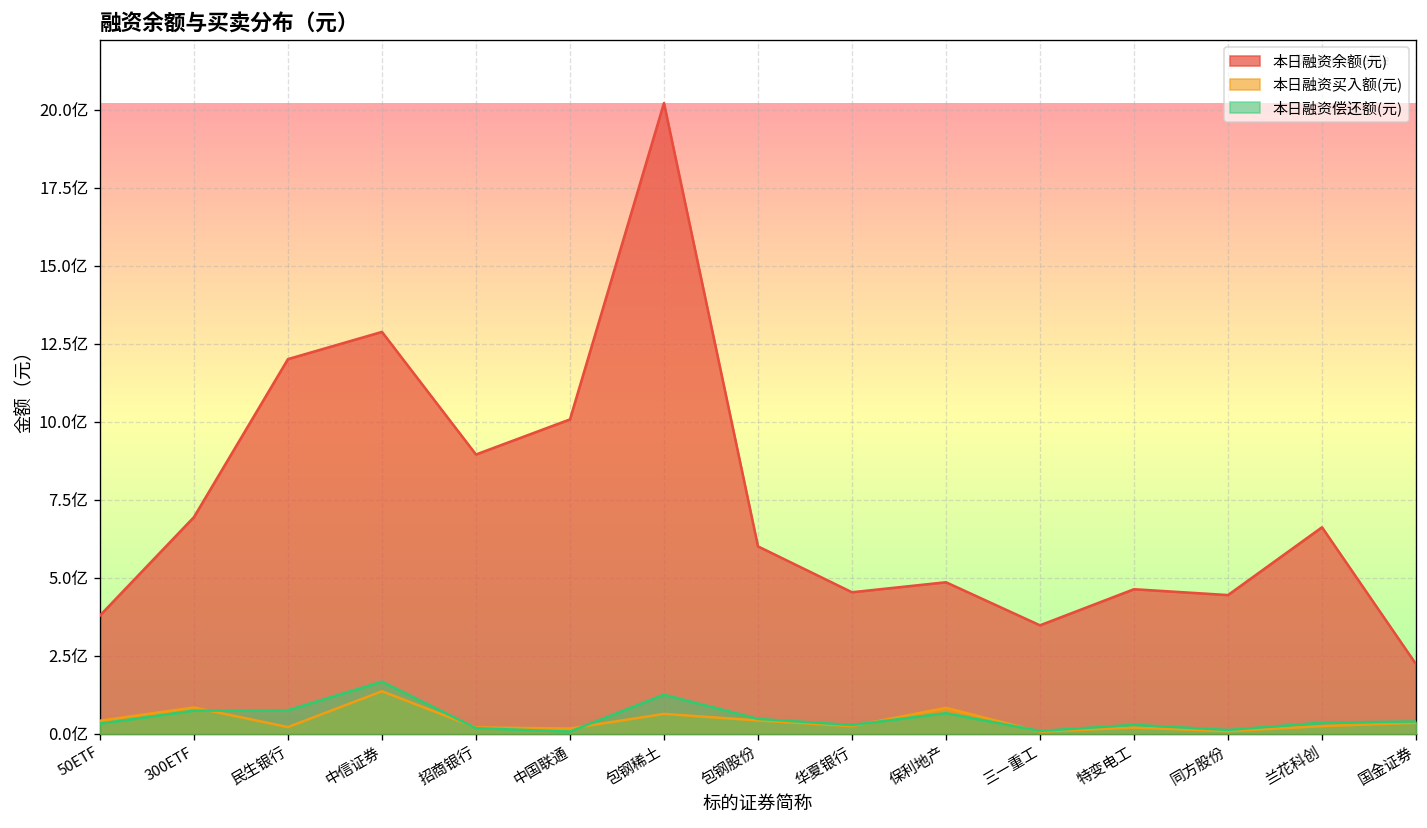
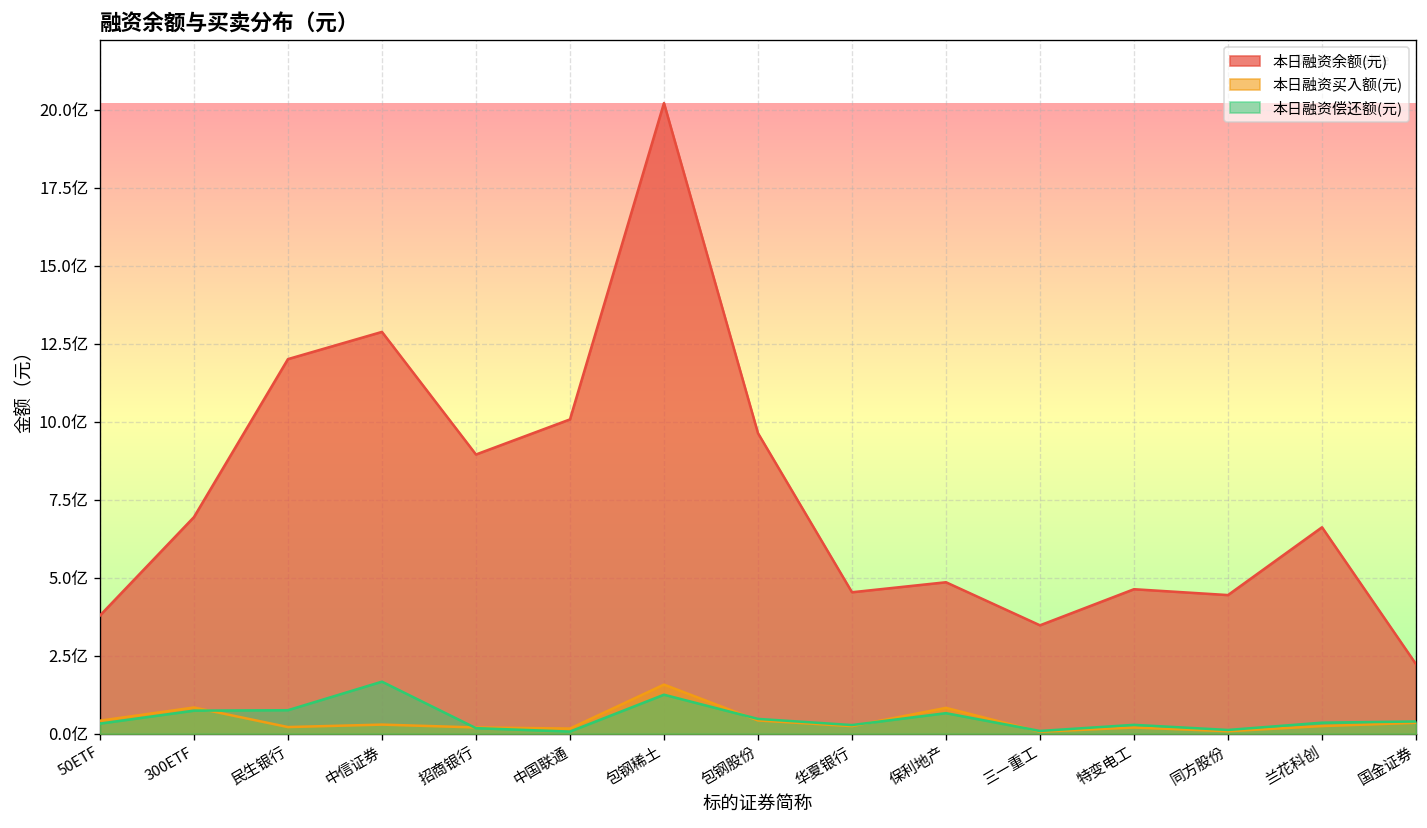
本日融资买入额(元), 中信证券: 1.4亿 -> 0.3亿
本日融资买入额(元), 包钢稀土: 0.6亿 -> 1.6亿
本日融资余额(元), 包钢股份: 6.0亿 -> 9.6亿
